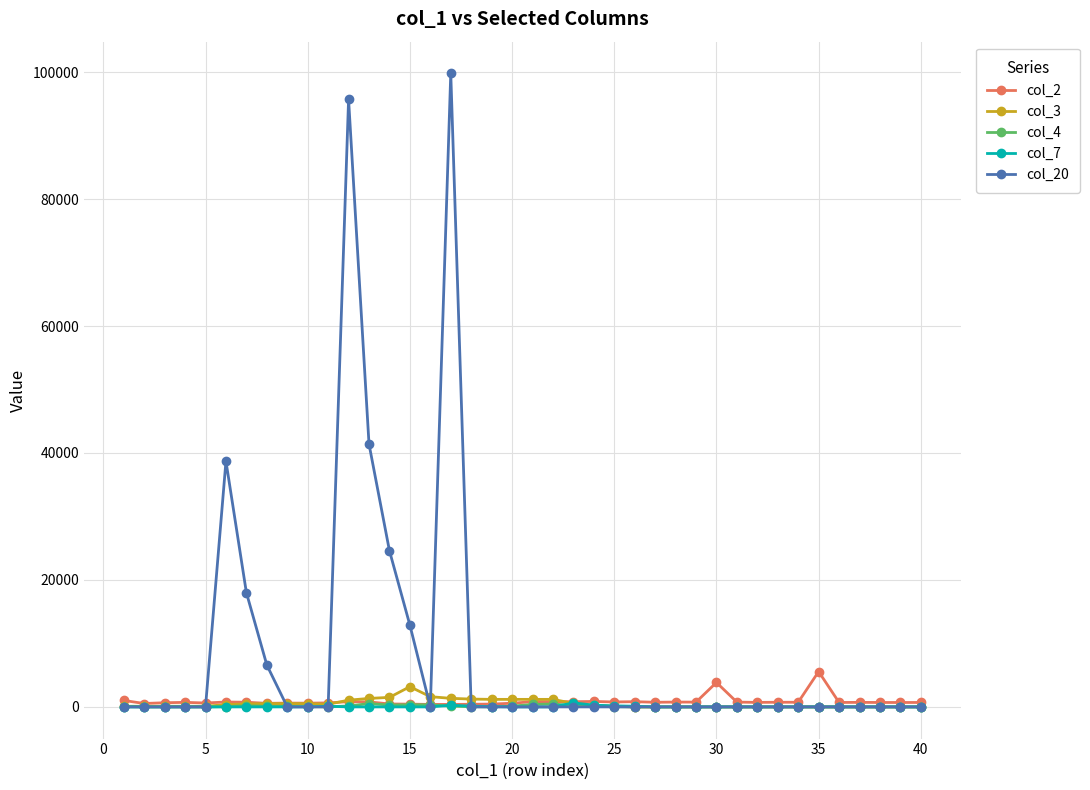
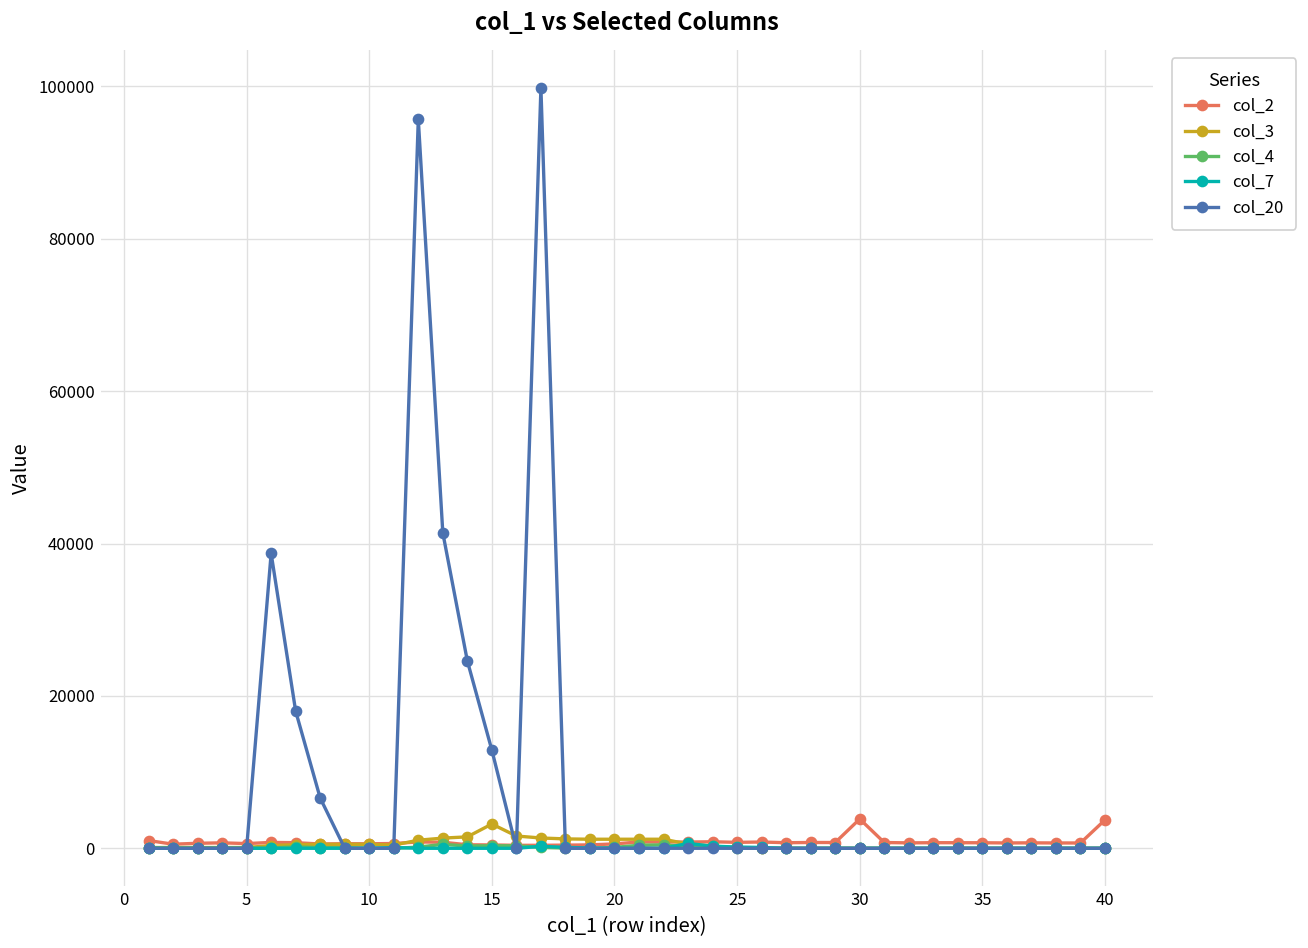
col_2, 35: 6000 -> 1000
col_2, 40: 1000 -> 4000
